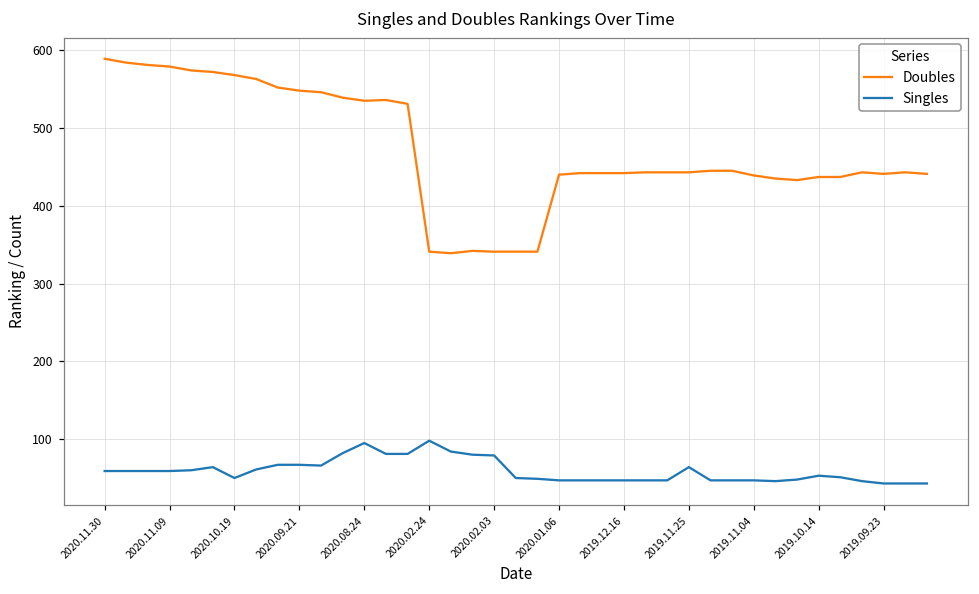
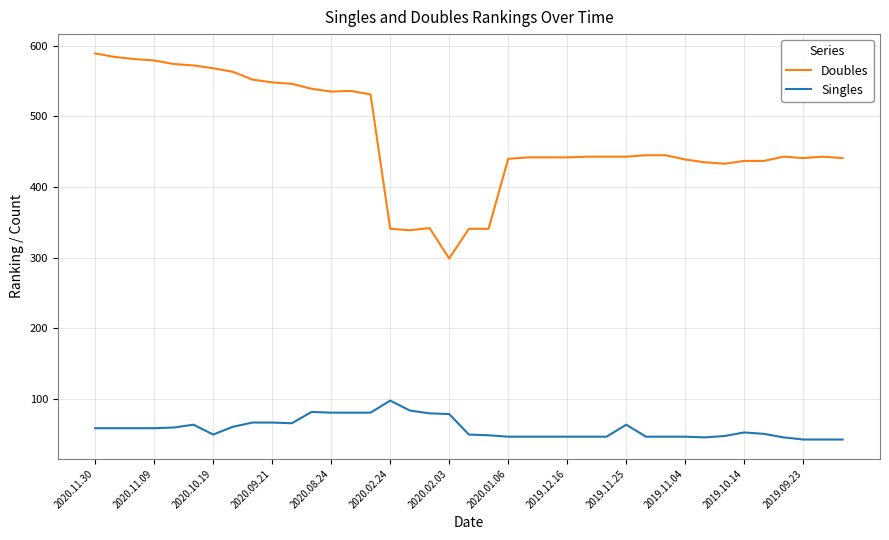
Singles, 2020.08.24: 100 -> 80
Doubles, 2020.02.03: 340 -> 300
